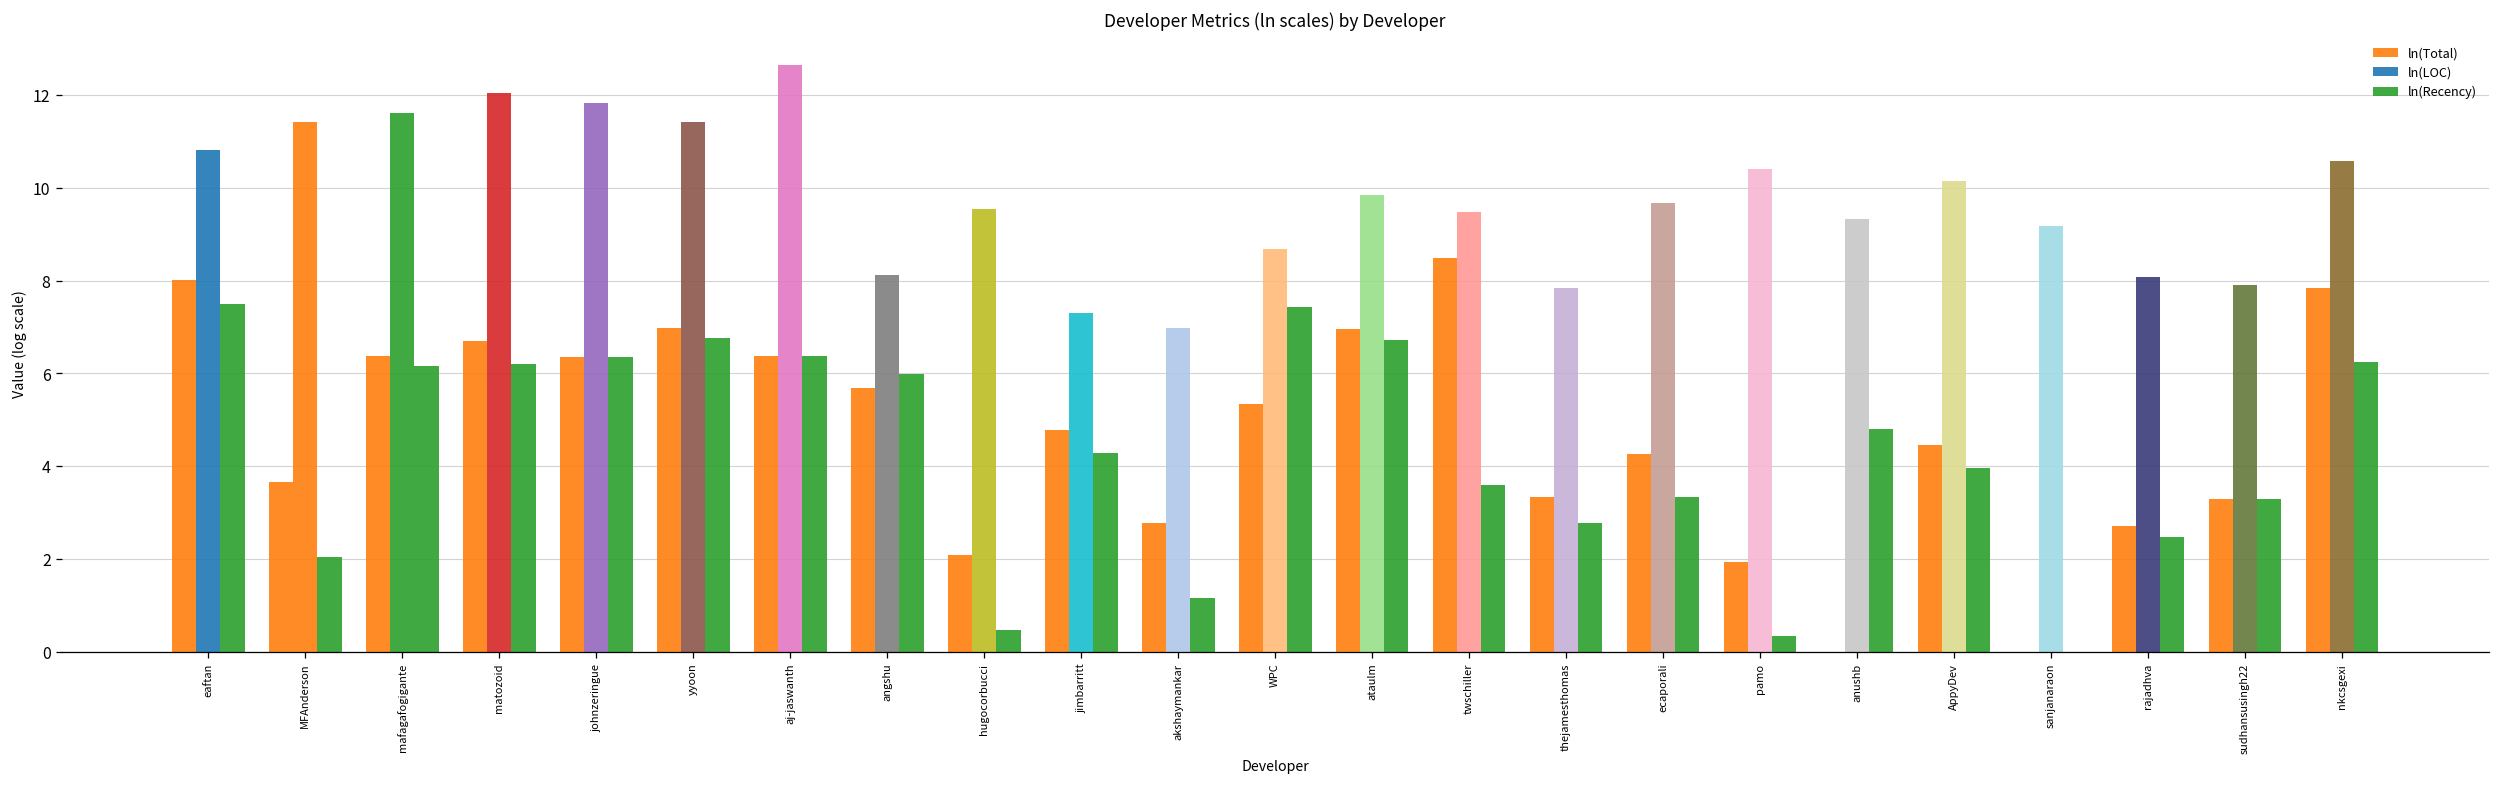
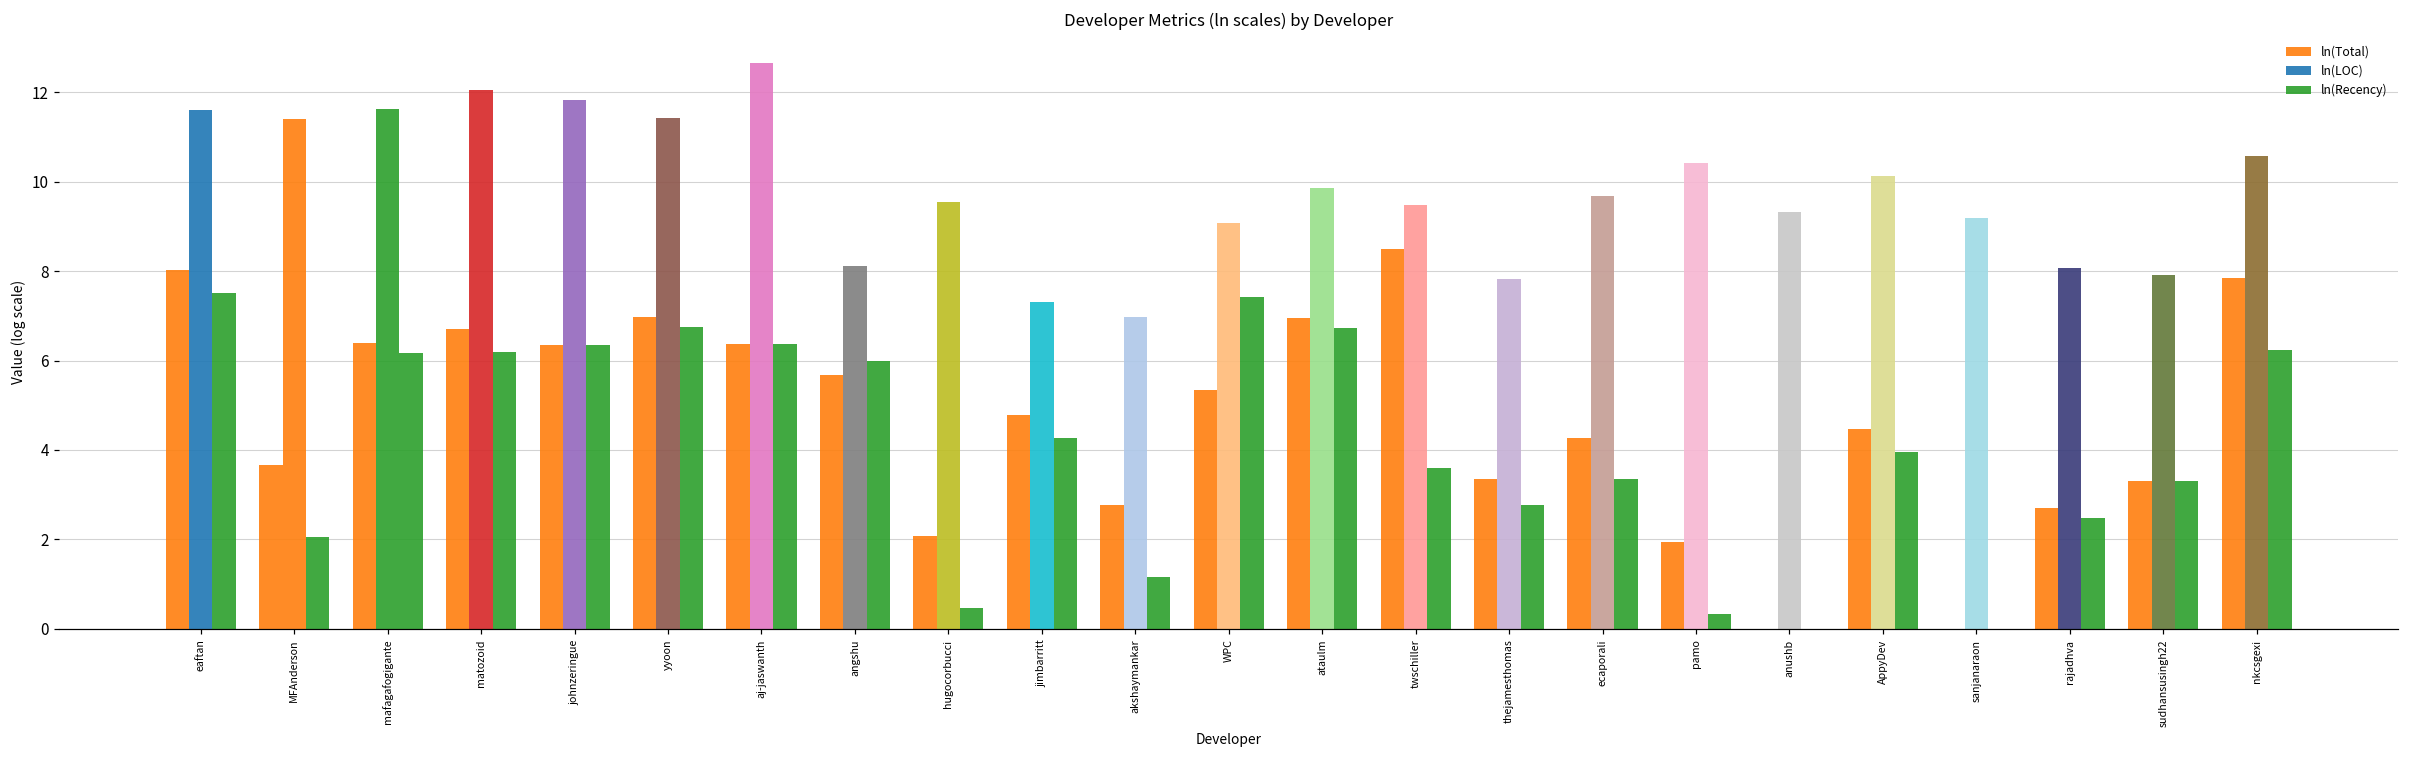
ln(LOC), eaftan: 10.8 -> 11.6
ln(LOC), WPC: 8.7 -> 9.1
ln(Recency), anushb: 4.8 -> 0.0
